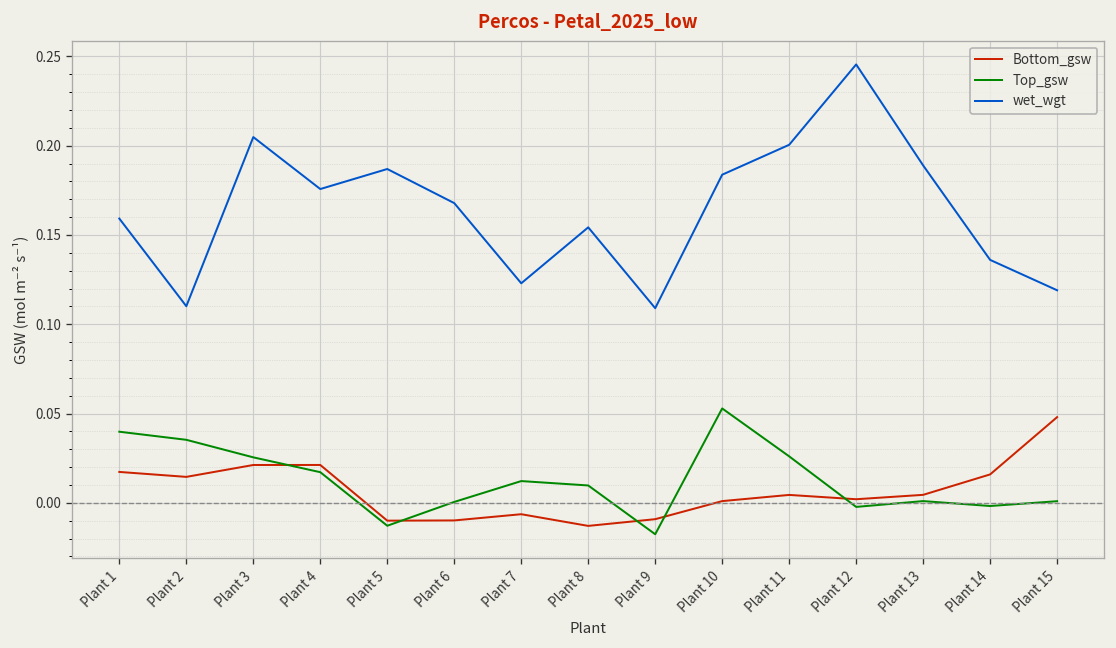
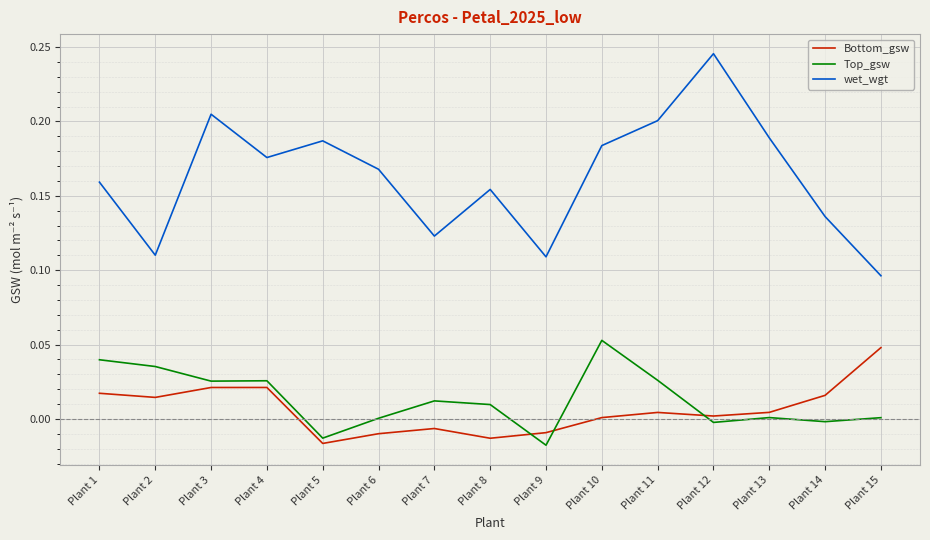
Top_gsw, Plant 4: 0.017 -> 0.026
Bottom_gsw, Plant 5: -0.010 -> -0.016
wet_wgt, Plant 15: 0.119 -> 0.096
